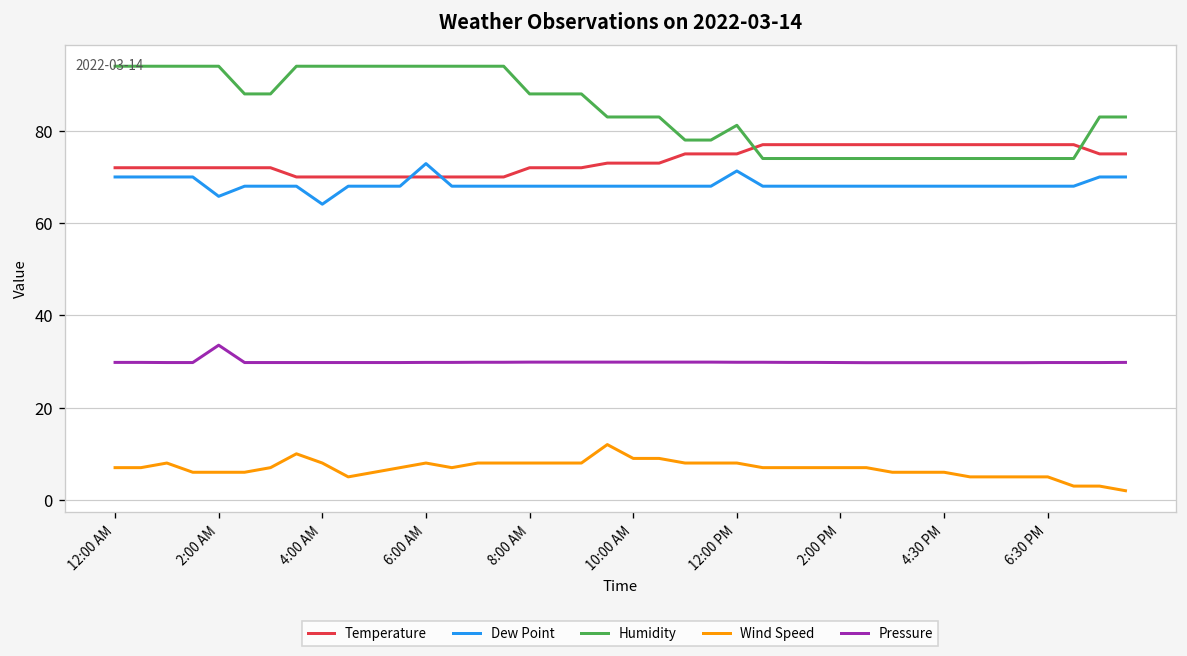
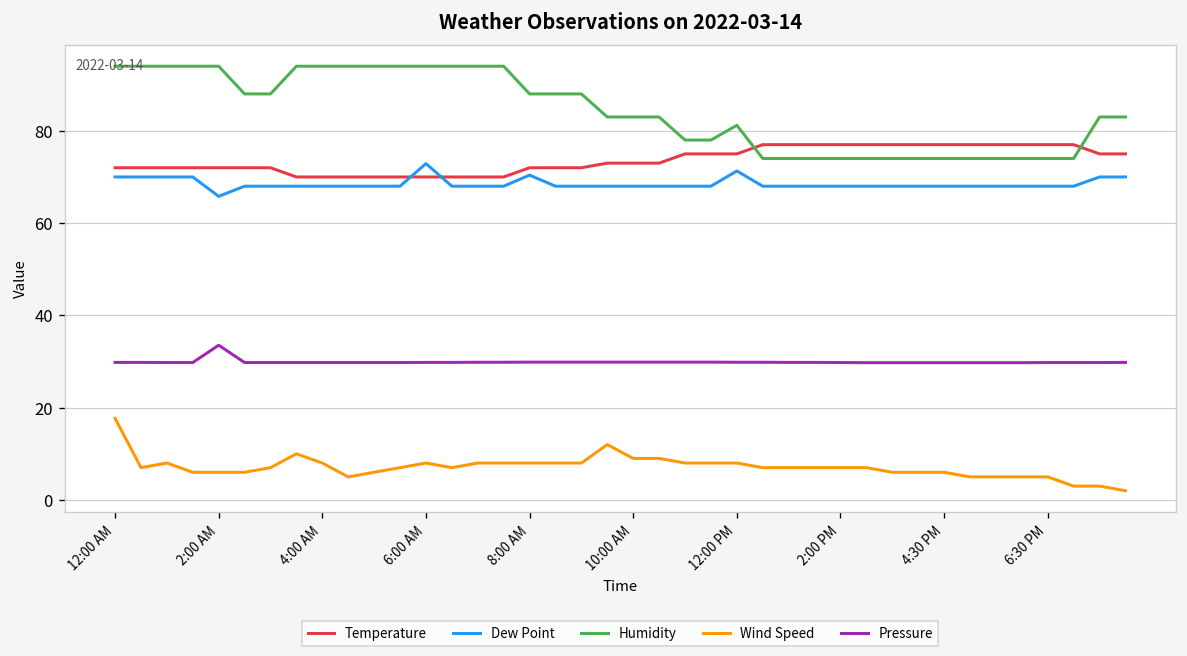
Wind Speed, 12:00 AM: 7 -> 18
Dew Point, 4:00 AM: 64 -> 68
Dew Point, 8:00 AM: 68 -> 70
